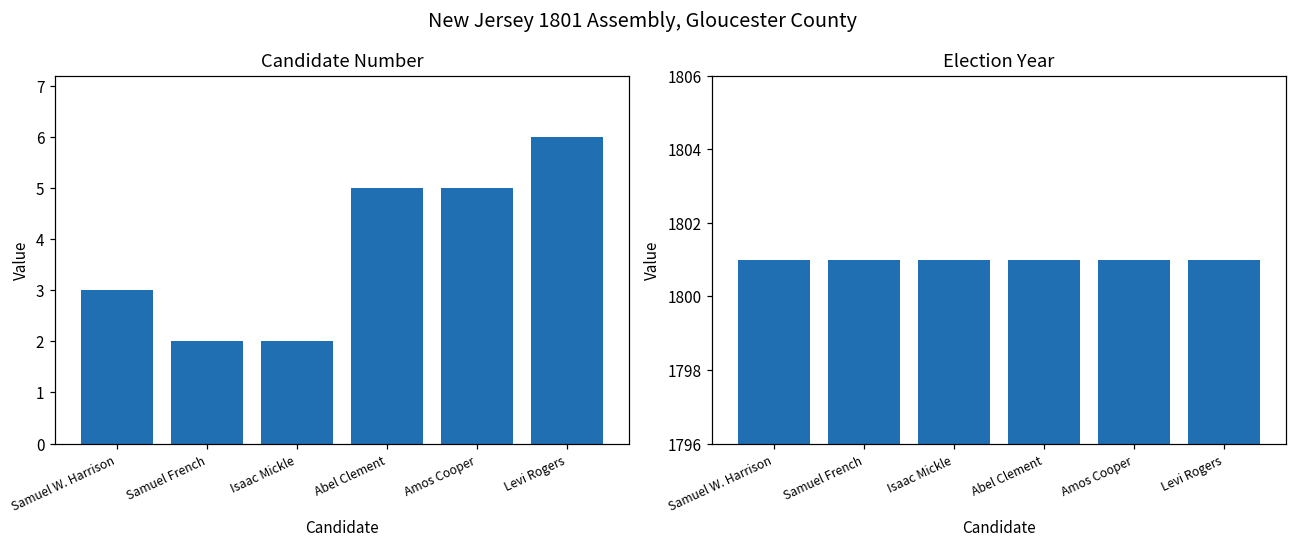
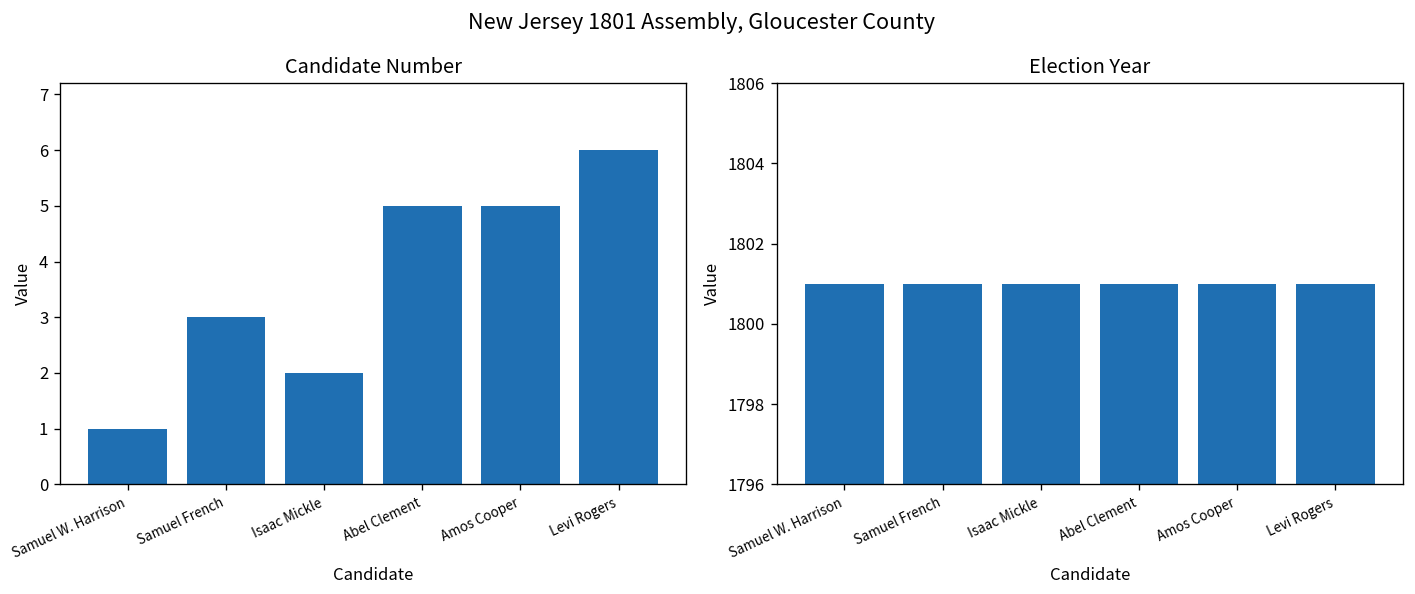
Candidate Number, Samuel W. Harrison: 3 -> 1
Candidate Number, Samuel French: 2 -> 3
